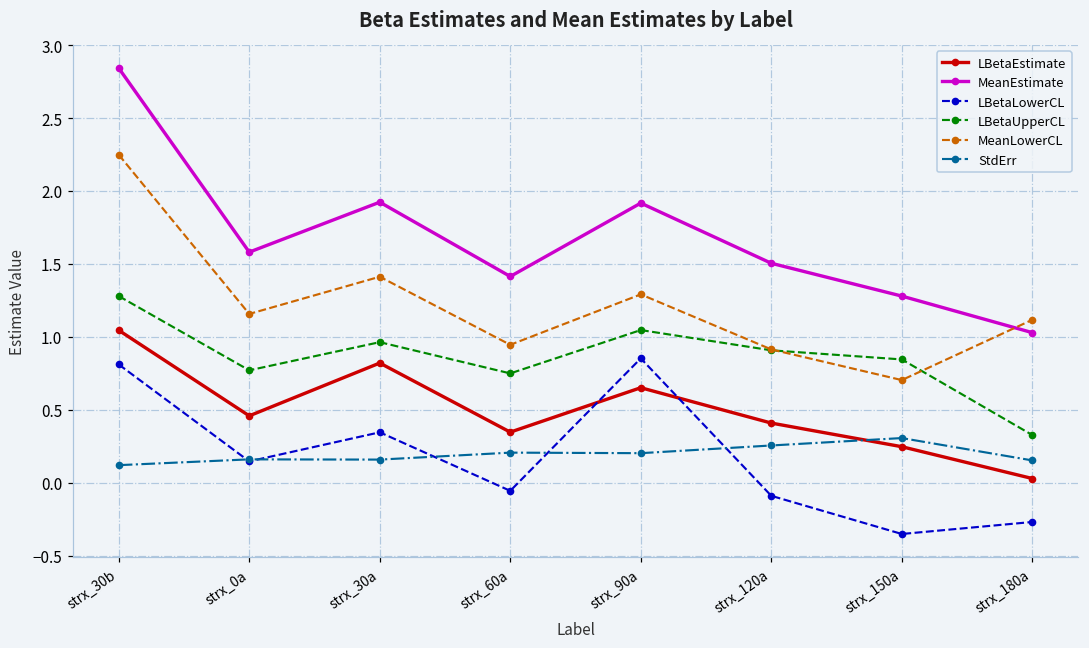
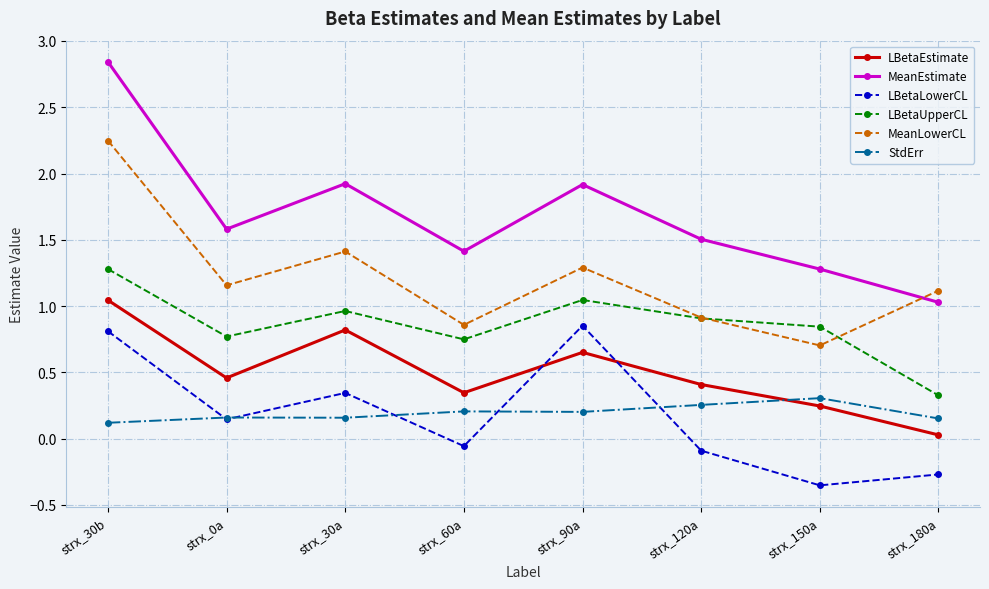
MeanLowerCL, strx_60a: 0.94 -> 0.86
